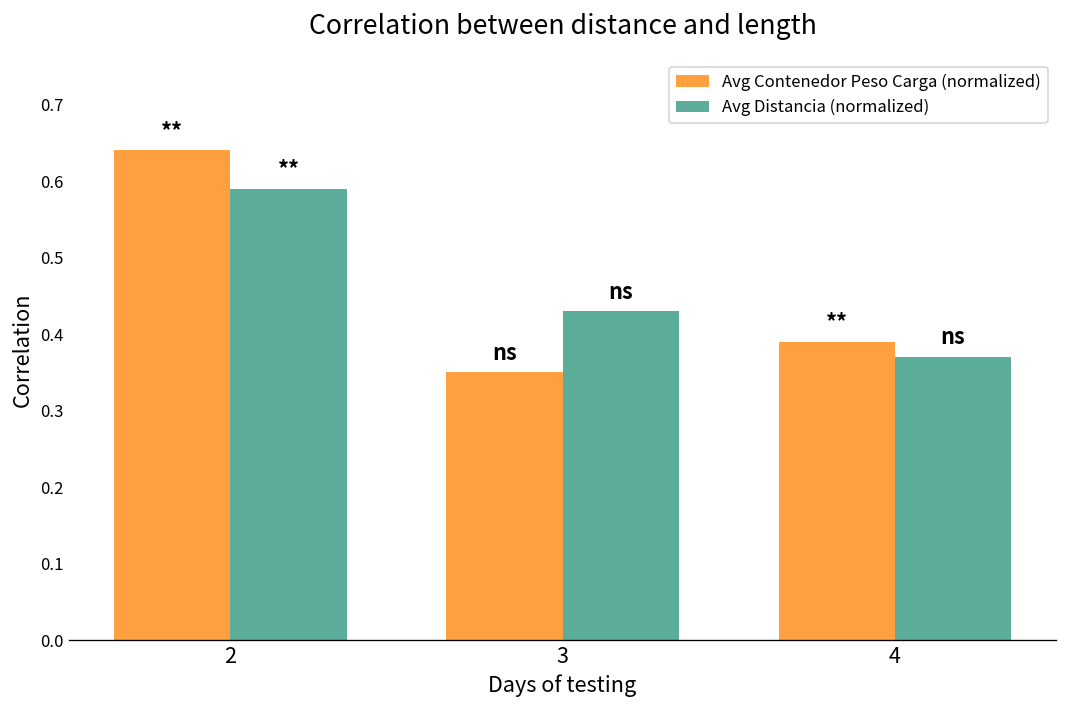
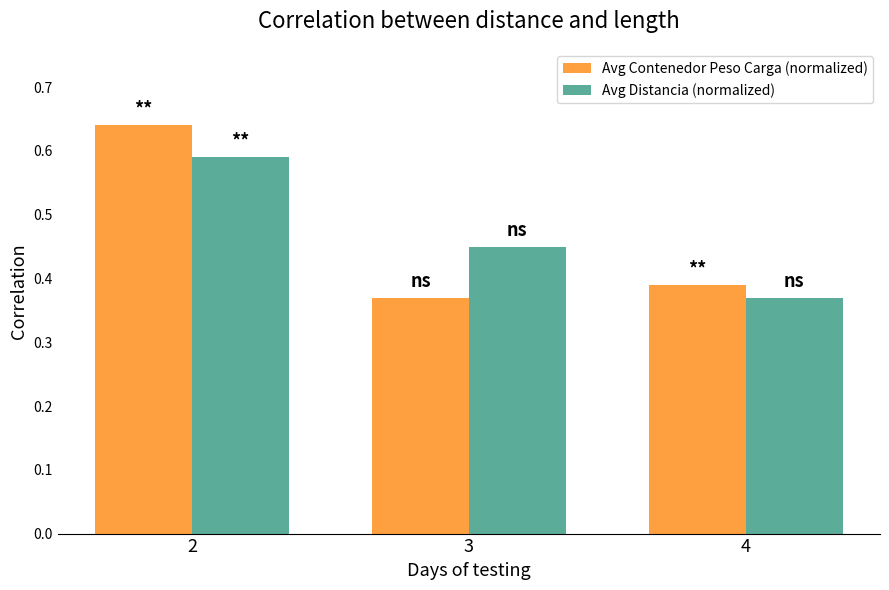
Avg Contenedor Peso Carga (normalized), 3: 0.35 -> 0.37
Avg Distancia (normalized), 3: 0.43 -> 0.45
